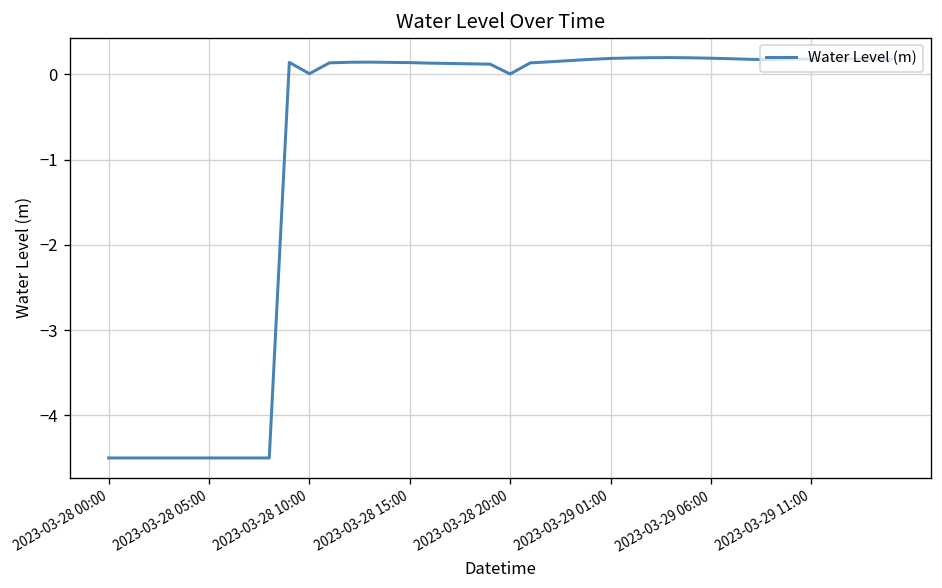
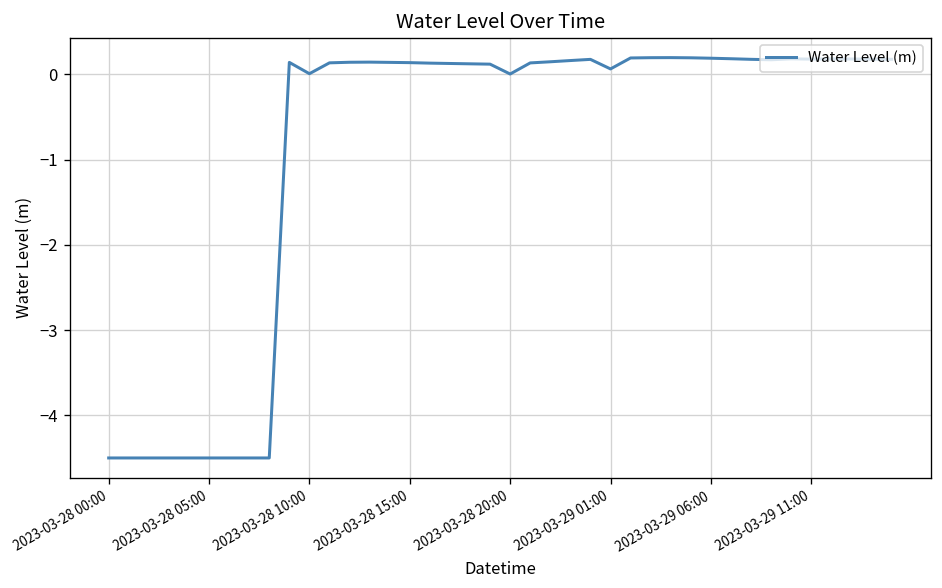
2023-03-29 01:00: 0.2 -> 0.1
